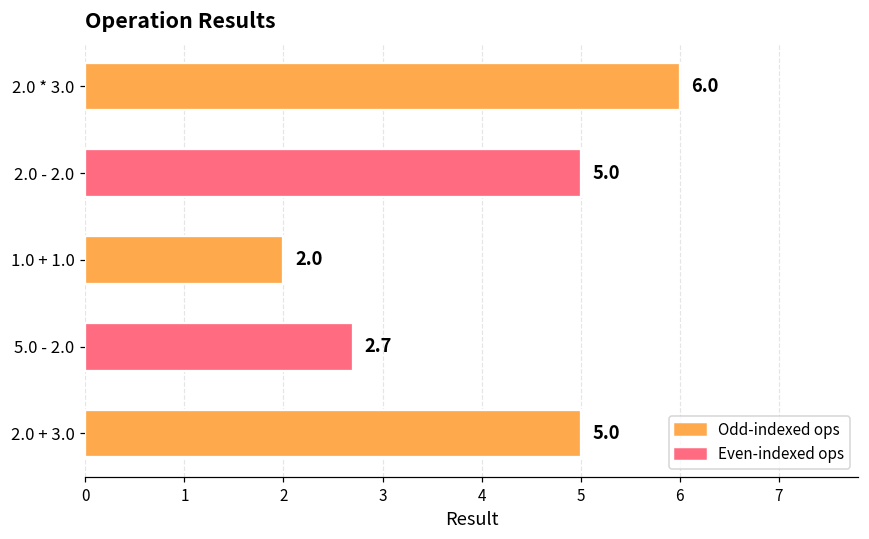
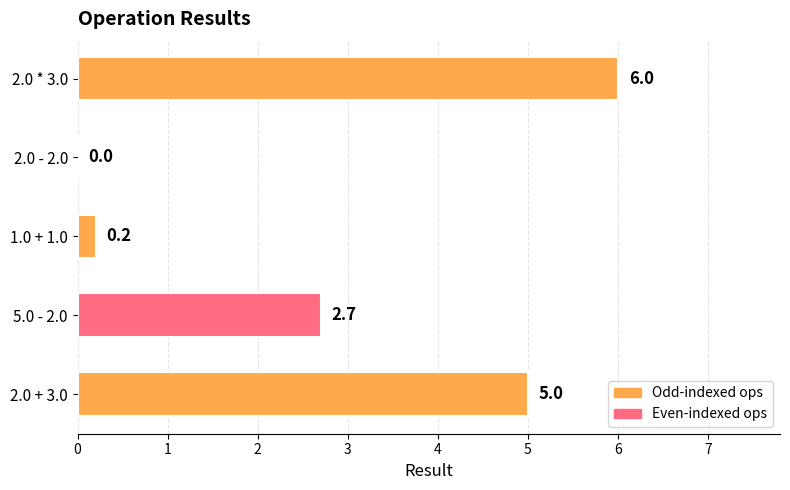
2.0 - 2.0: 5.0 -> 0.0
1.0 + 1.0: 2.0 -> 0.2
